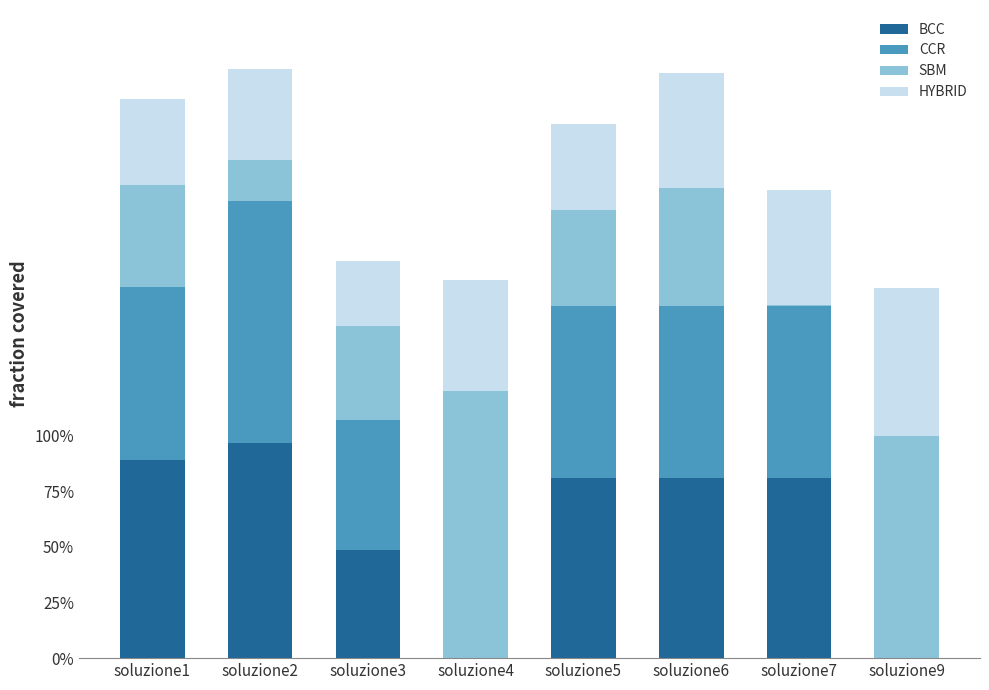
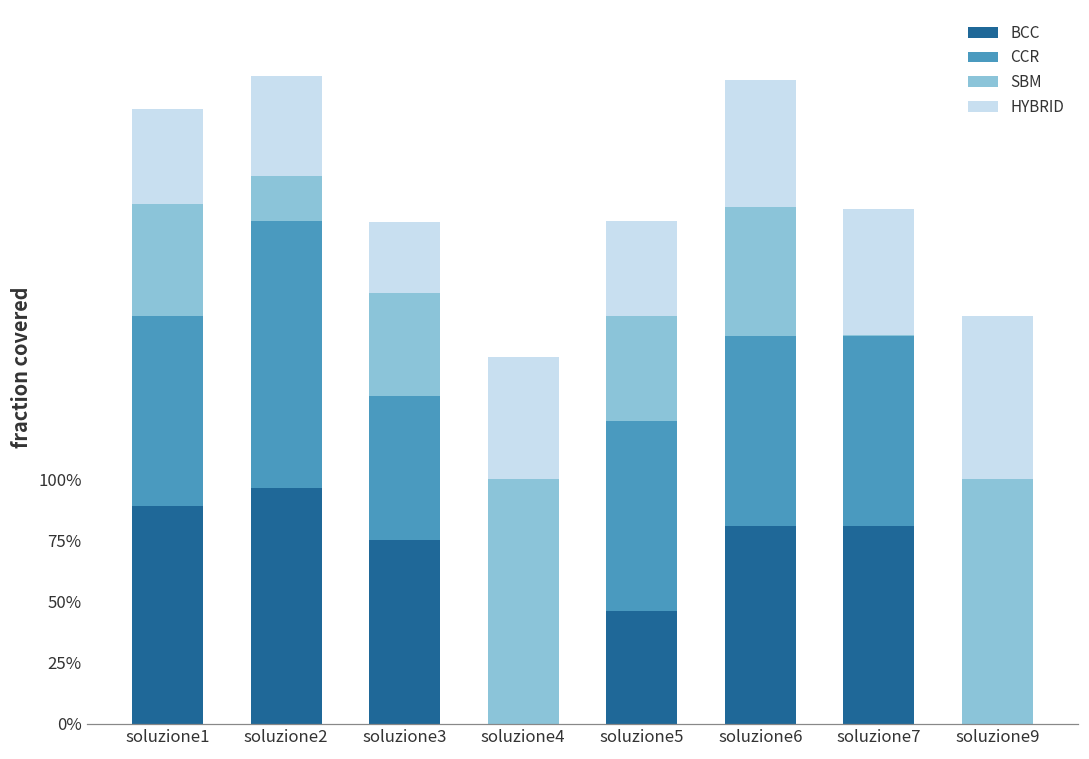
BCC, soluzione3: 49% -> 75%
SBM, soluzione4: 120% -> 100%
BCC, soluzione5: 81% -> 46%
